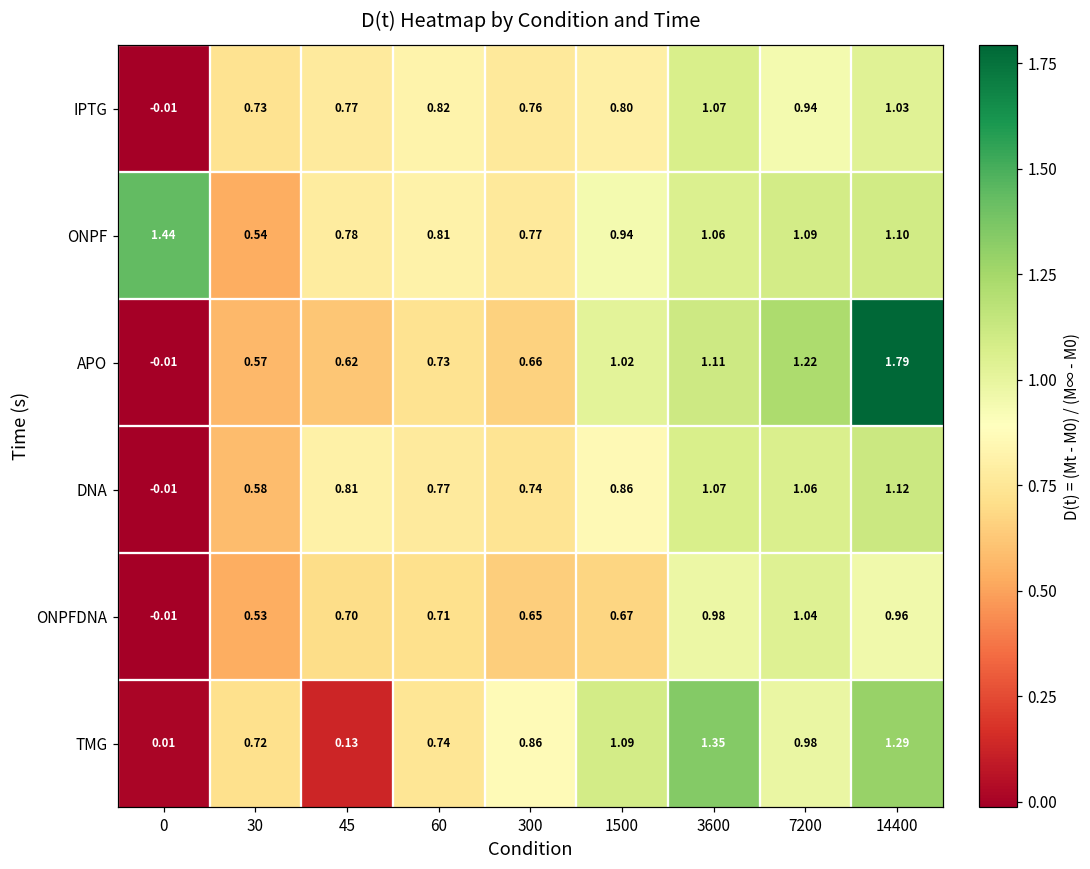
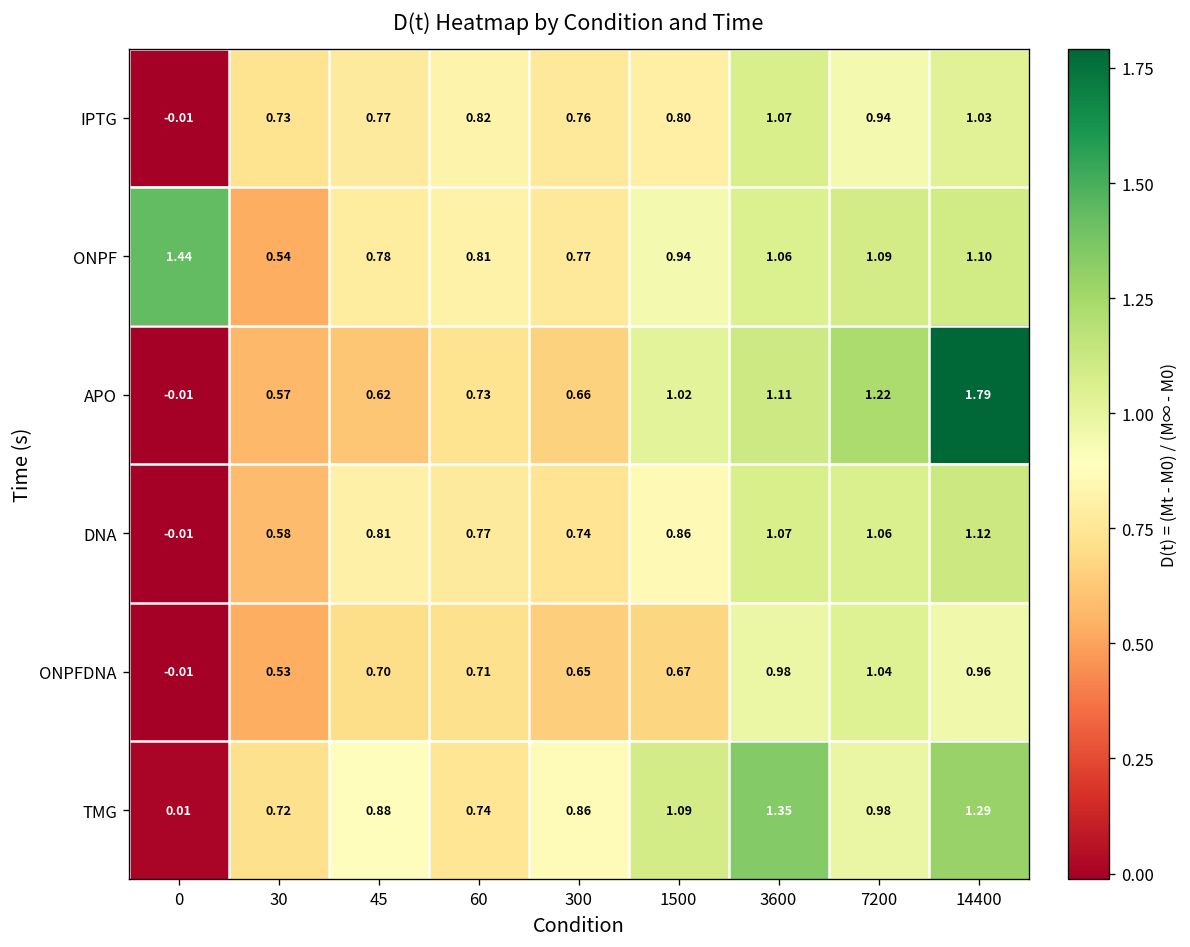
TMG, 45: 0.13 -> 0.88
